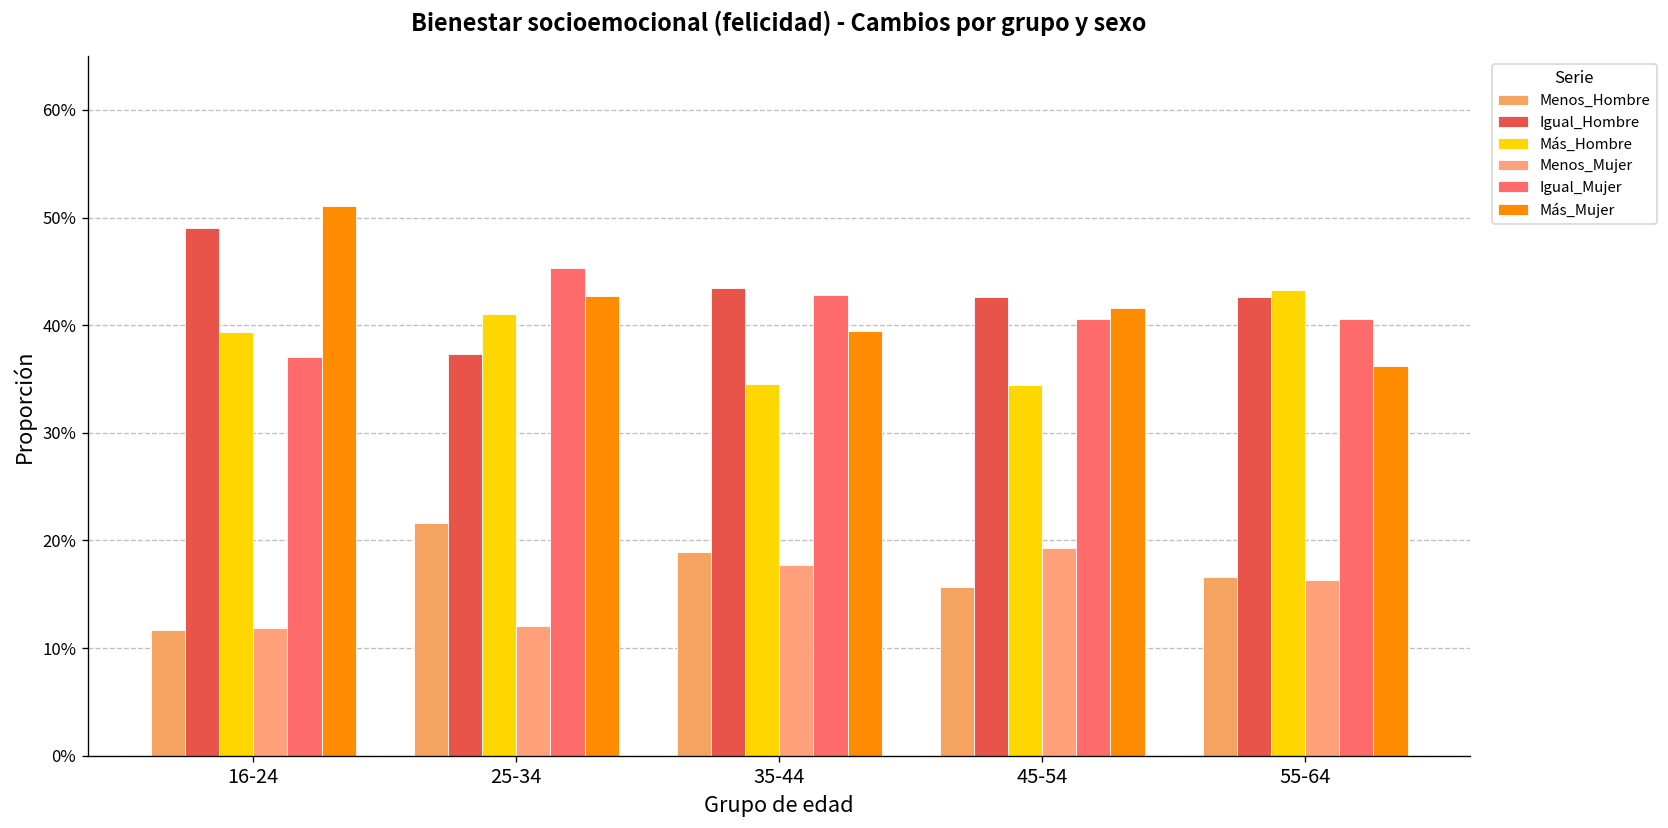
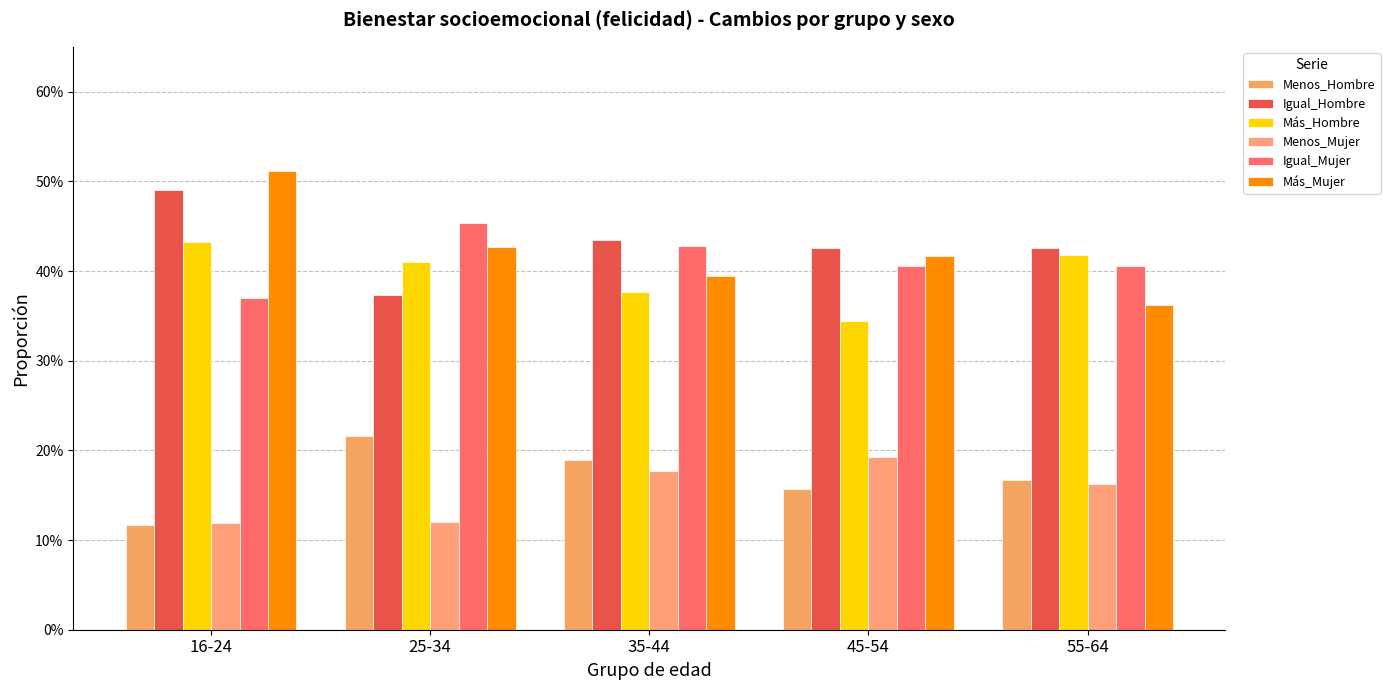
Más_Hombre, 16-24: 39% -> 43%
Más_Hombre, 35-44: 35% -> 38%
Más_Hombre, 55-64: 43% -> 42%
